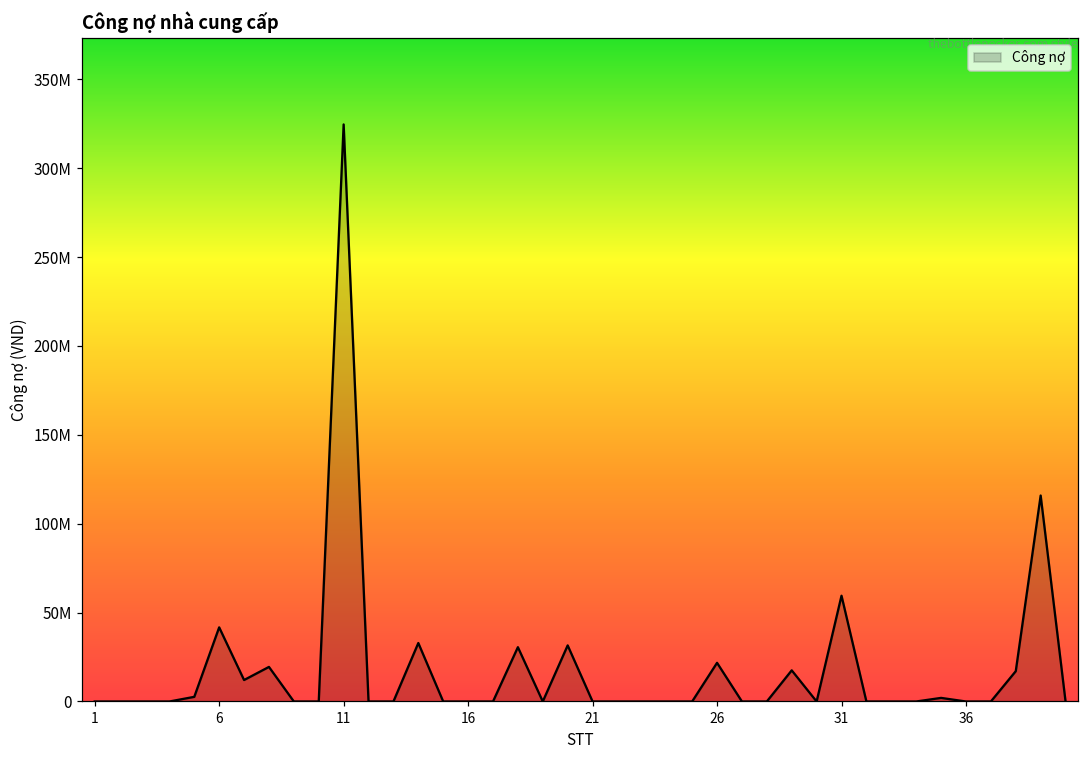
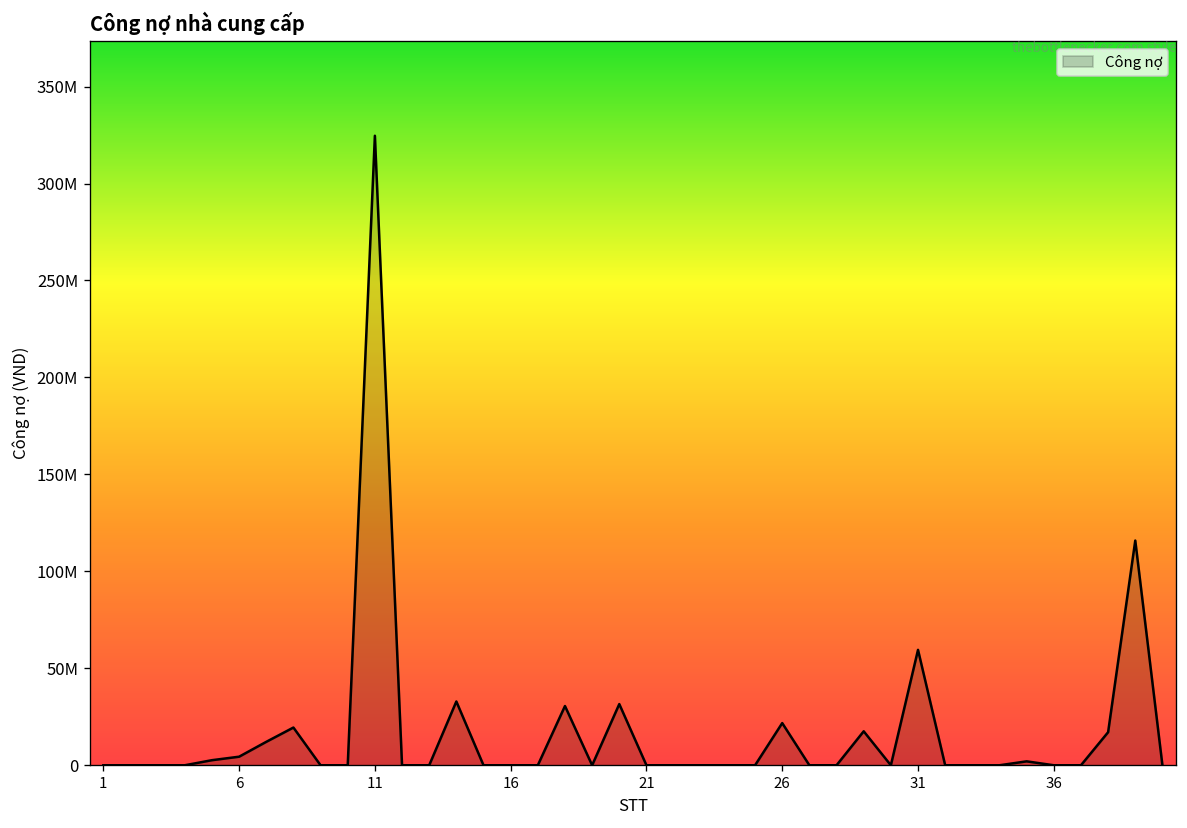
6: 42000000 -> 4000000
